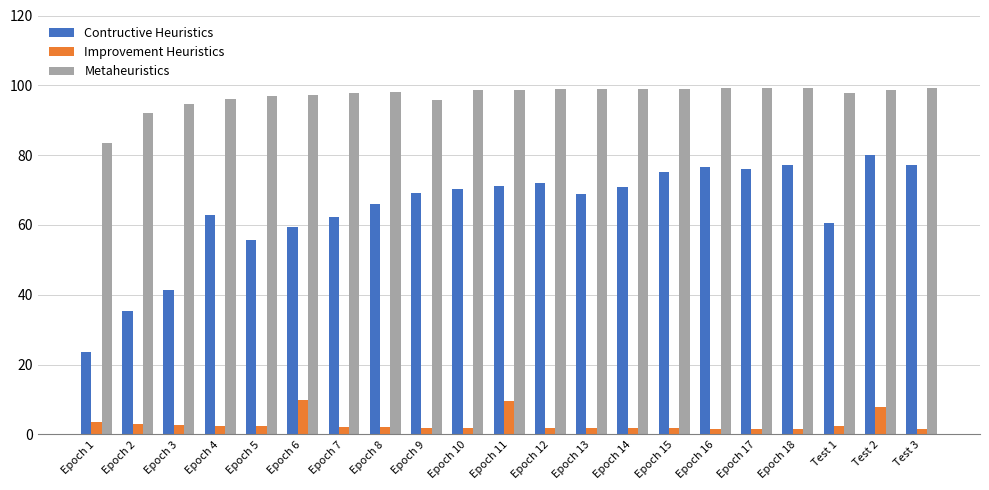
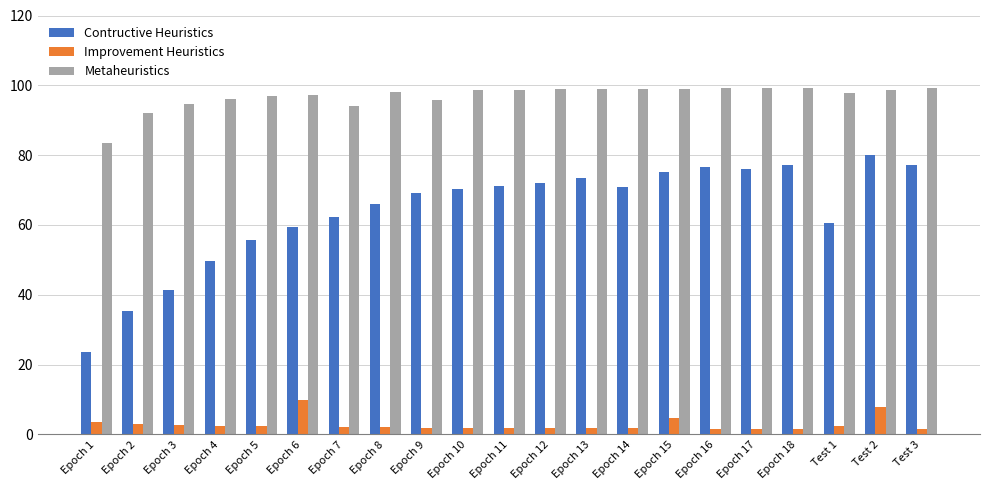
Contructive Heuristics, Epoch 4: 63 -> 50
Metaheuristics, Epoch 7: 98 -> 94
Improvement Heuristics, Epoch 11: 10 -> 2
Contructive Heuristics, Epoch 13: 69 -> 73
Improvement Heuristics, Epoch 15: 2 -> 5
